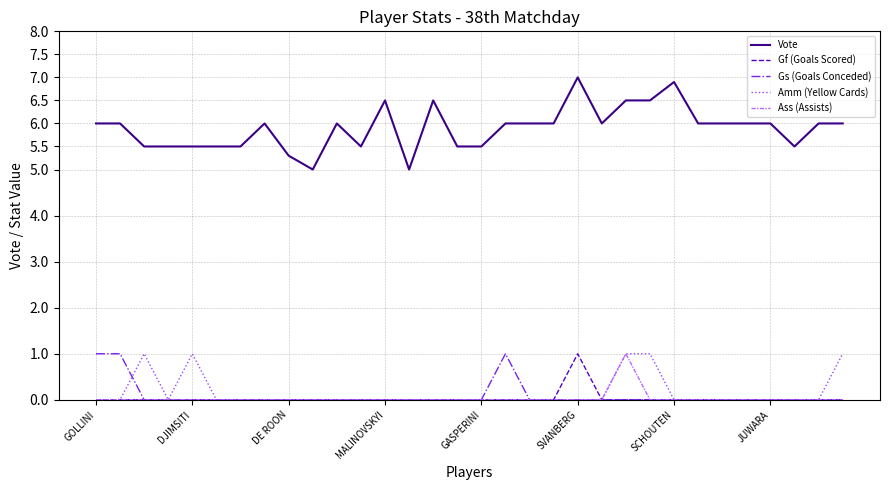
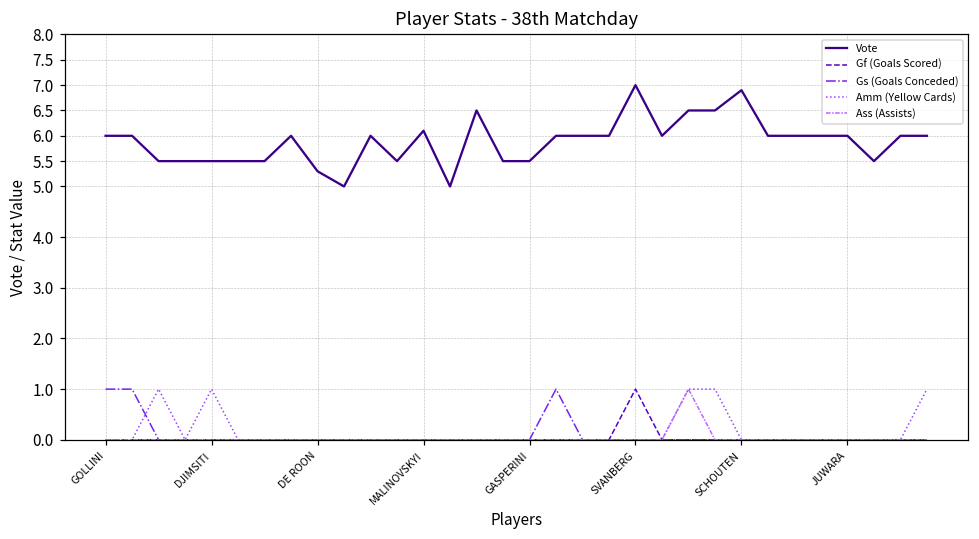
Vote, MALINOVSKYI: 6.5 -> 6.1
